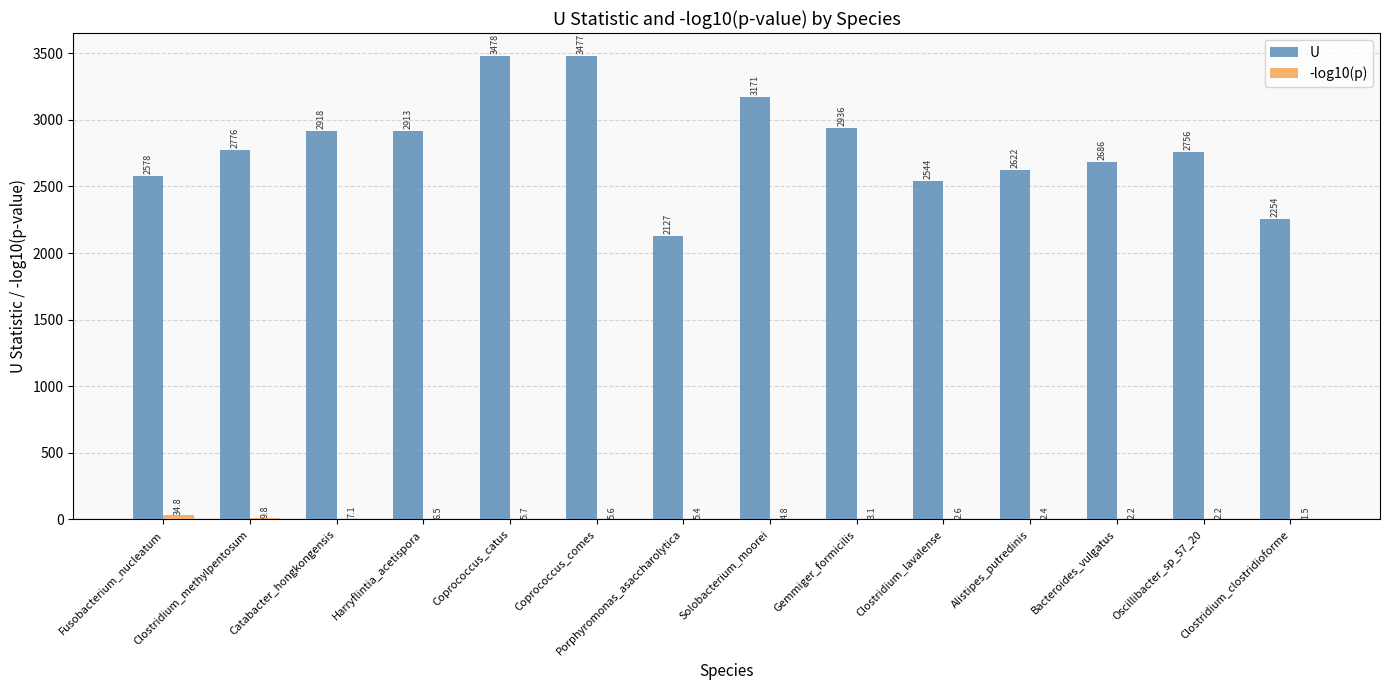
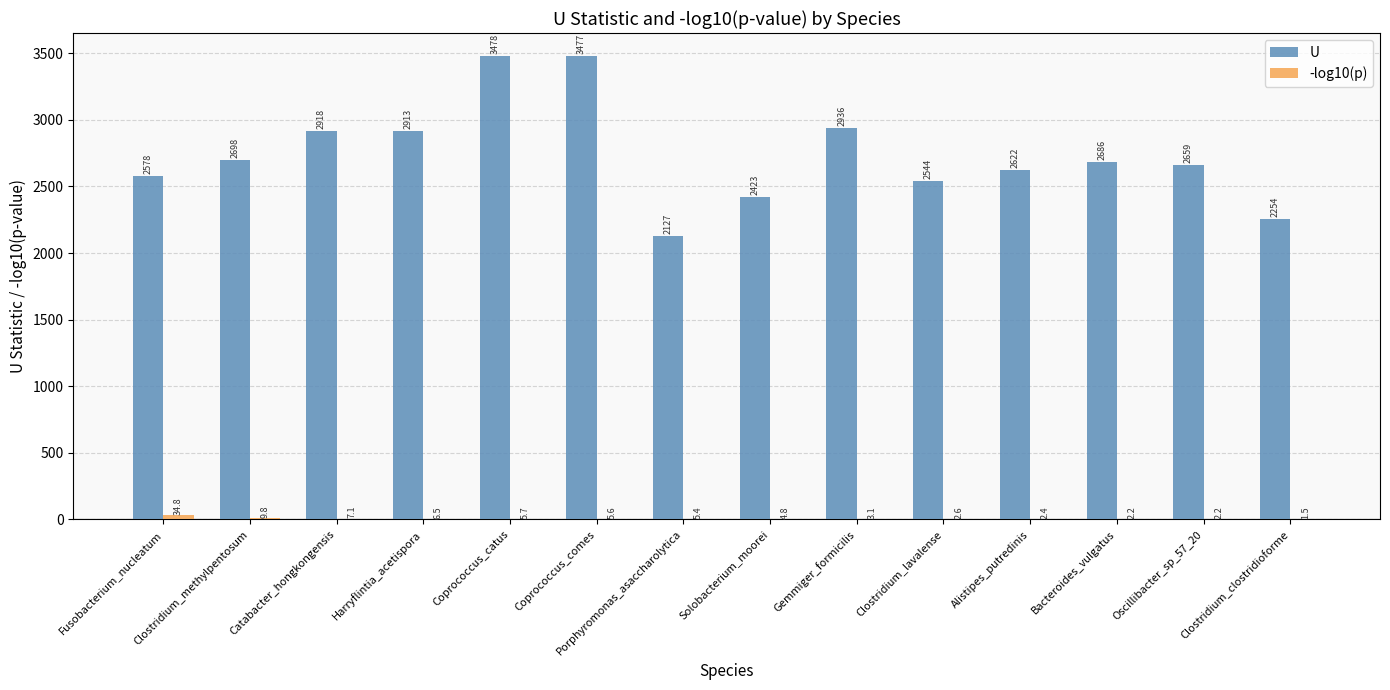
U, Clostridium_methylpentosum: 2776 -> 2698
U, Solobacterium_moorei: 3171 -> 2423
U, Oscillibacter_sp_57_20: 2756 -> 2659
